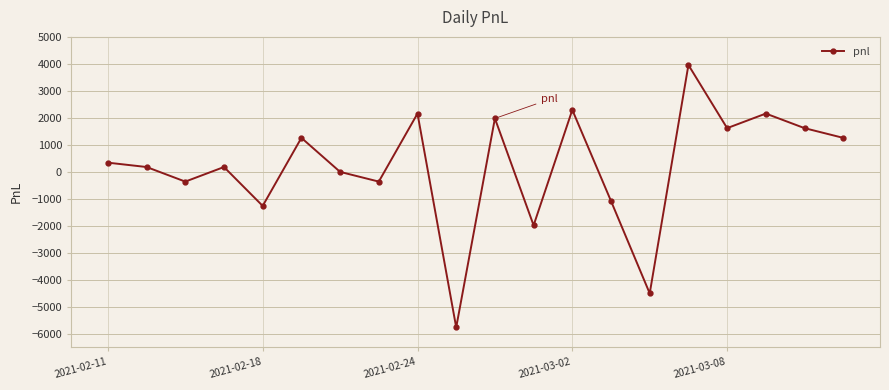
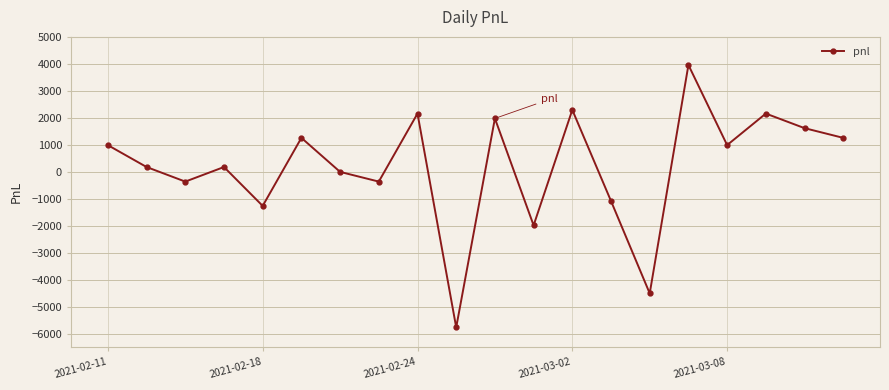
2021-02-11: 300 -> 1000
2021-03-08: 1600 -> 1000
